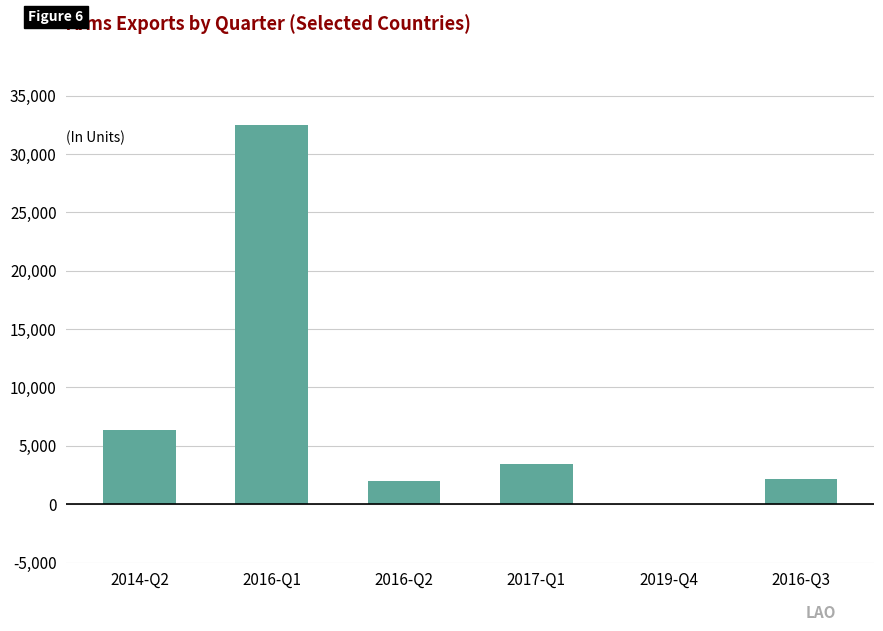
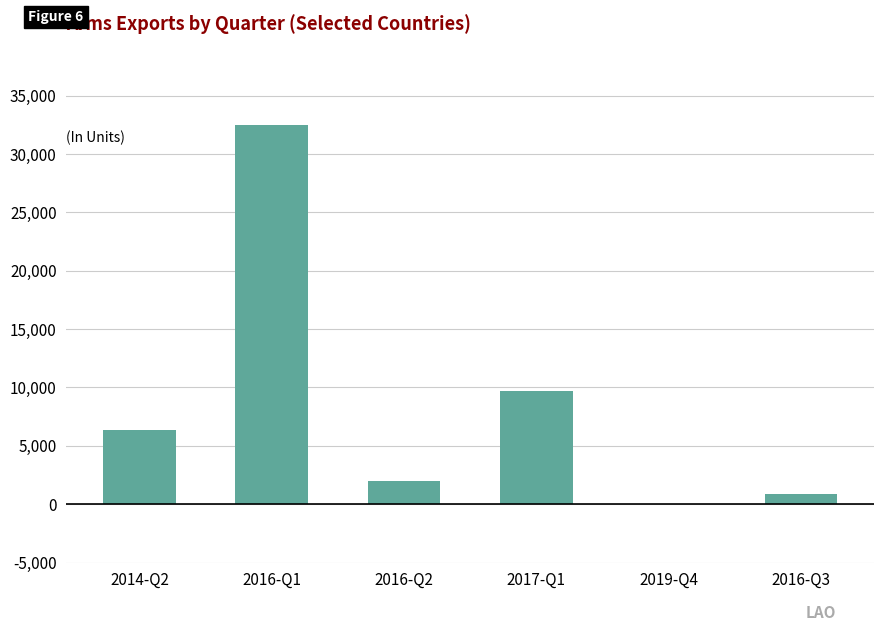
2017-Q1: 3,500 -> 9,700
2016-Q3: 2,200 -> 800
